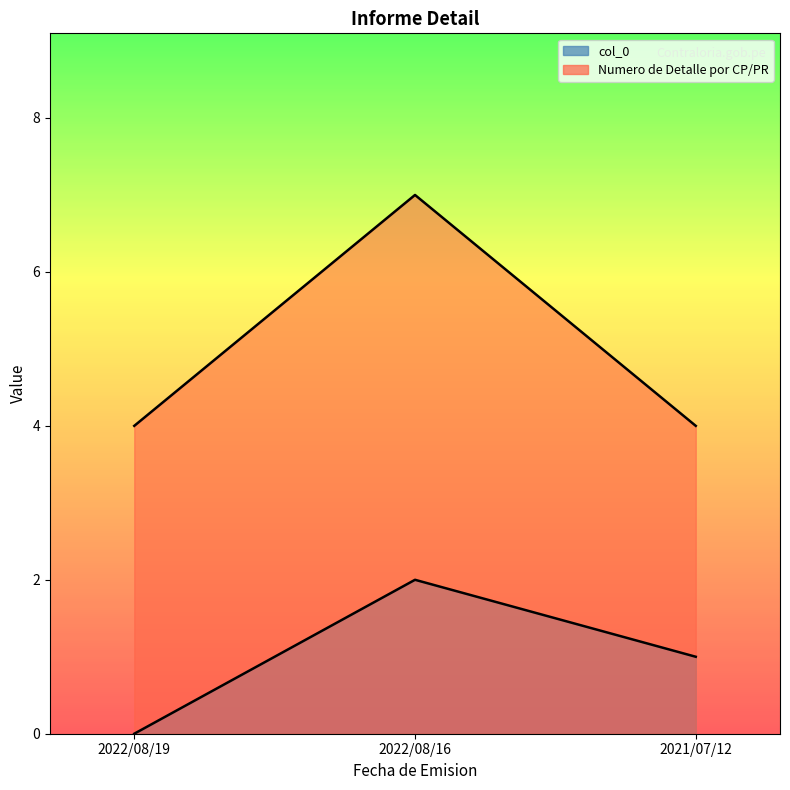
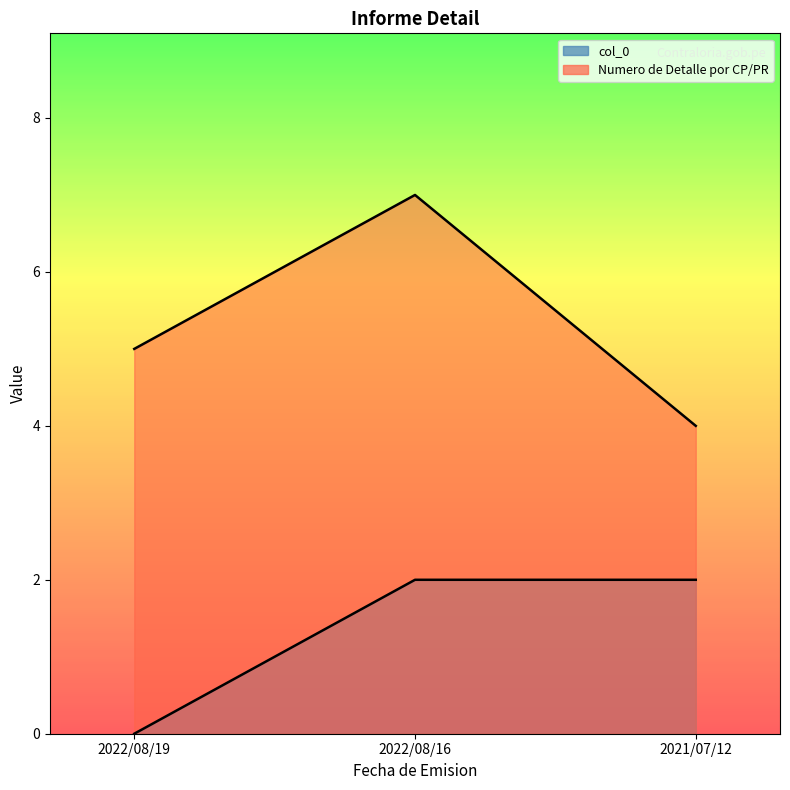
Numero de Detalle por CP/PR, 2022/08/19: 4 -> 5
col_0, 2021/07/12: 1 -> 2
